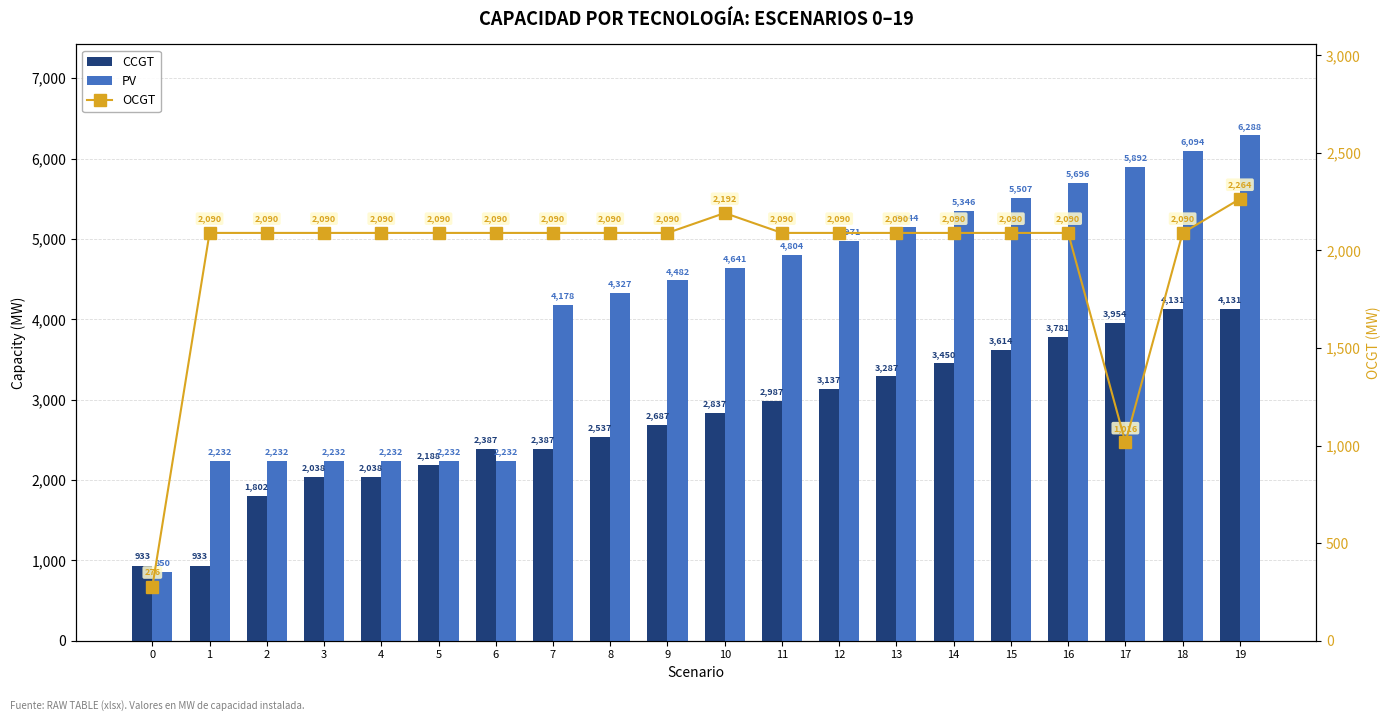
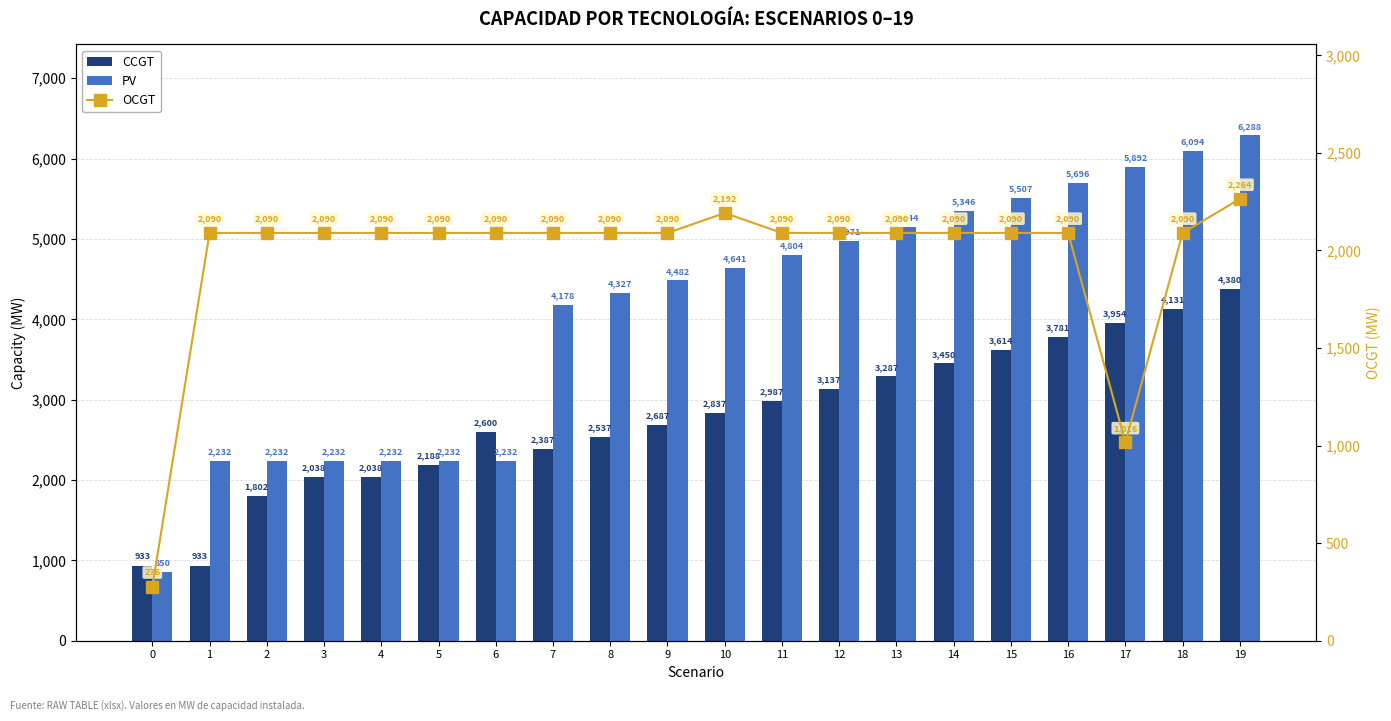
CCGT, 6: 2,387 -> 2,600
CCGT, 19: 4,131 -> 4,380
